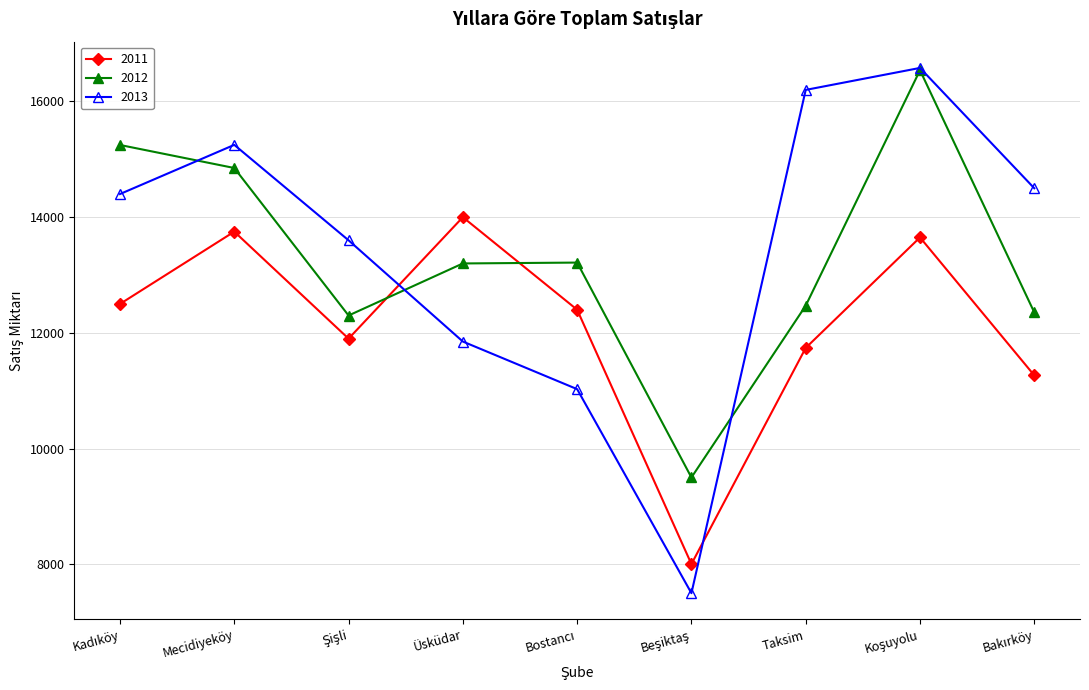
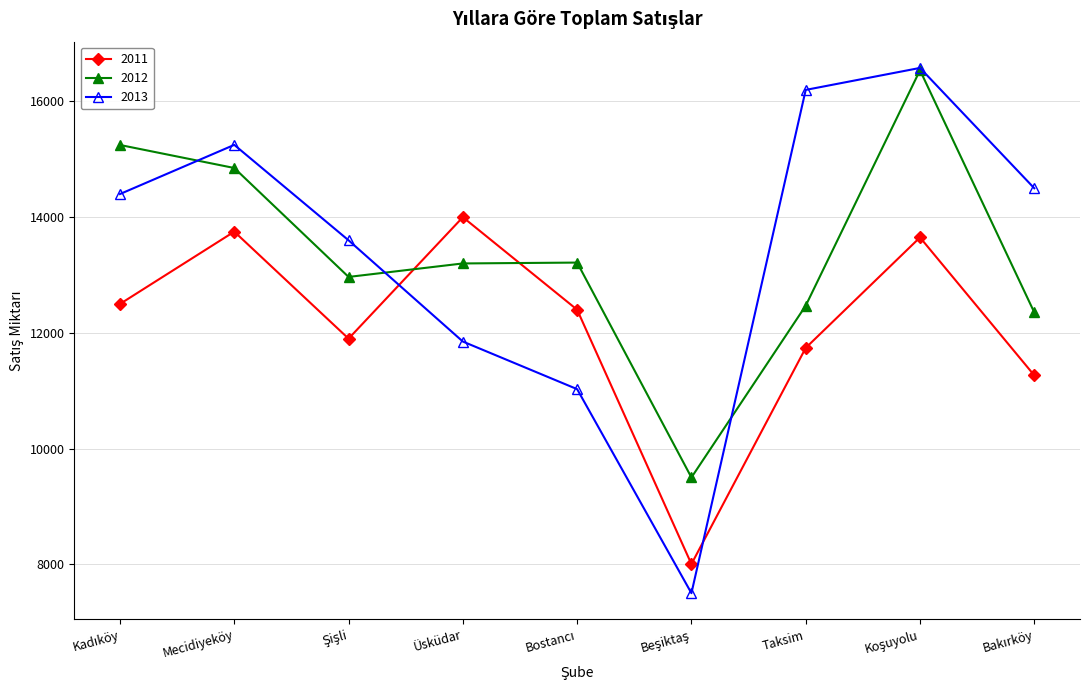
2012, Şişli: 12300 -> 13000
